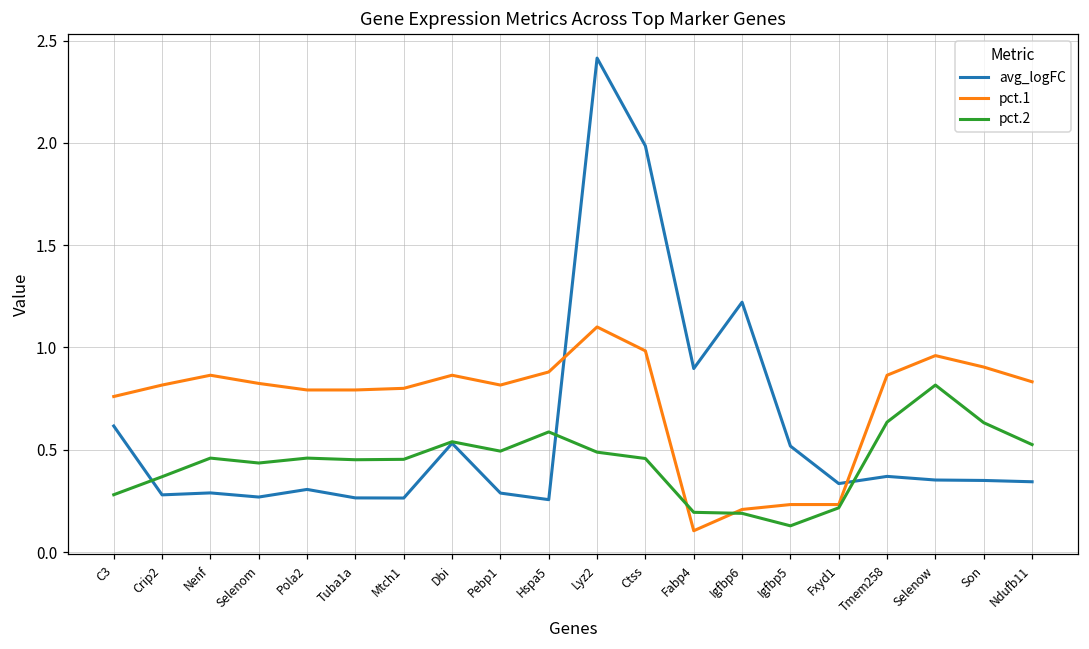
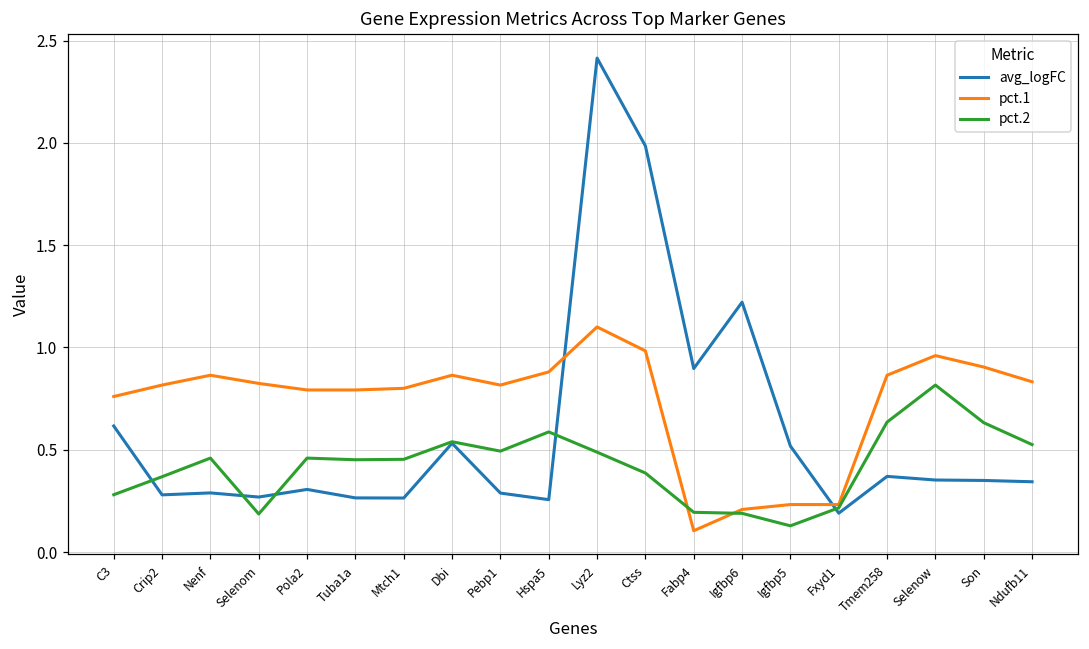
pct.2, Selenom: 0.44 -> 0.19
pct.2, Ctss: 0.46 -> 0.39
avg_logFC, Fxyd1: 0.33 -> 0.19
